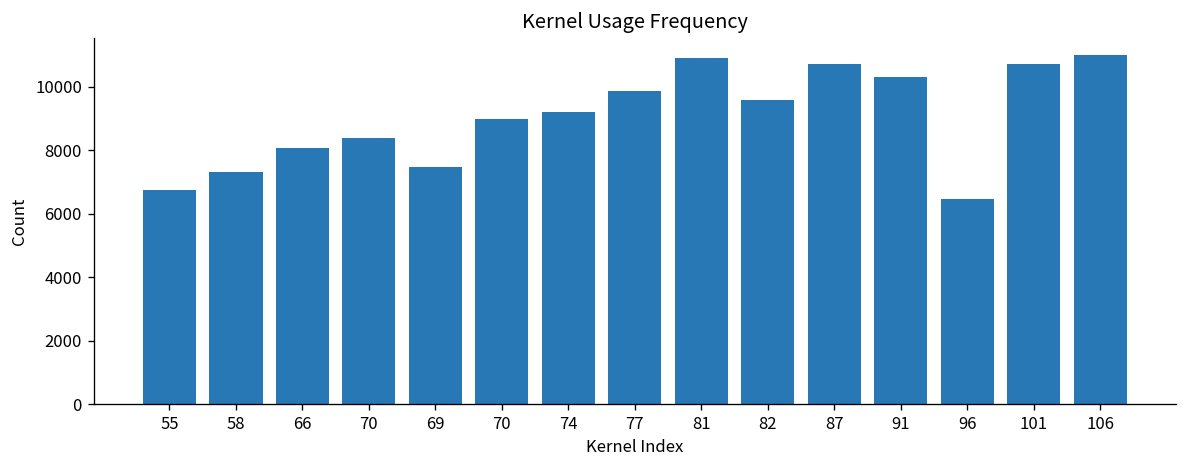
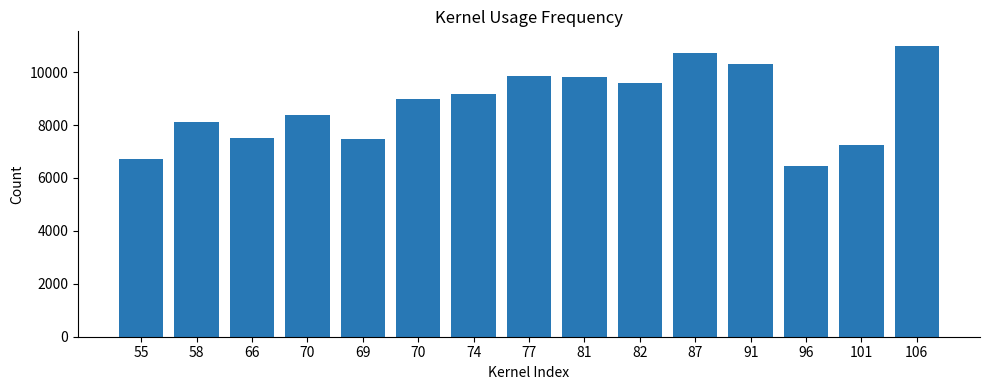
58: 7300 -> 8100
66: 8100 -> 7500
81: 10900 -> 9800
101: 10700 -> 7200
